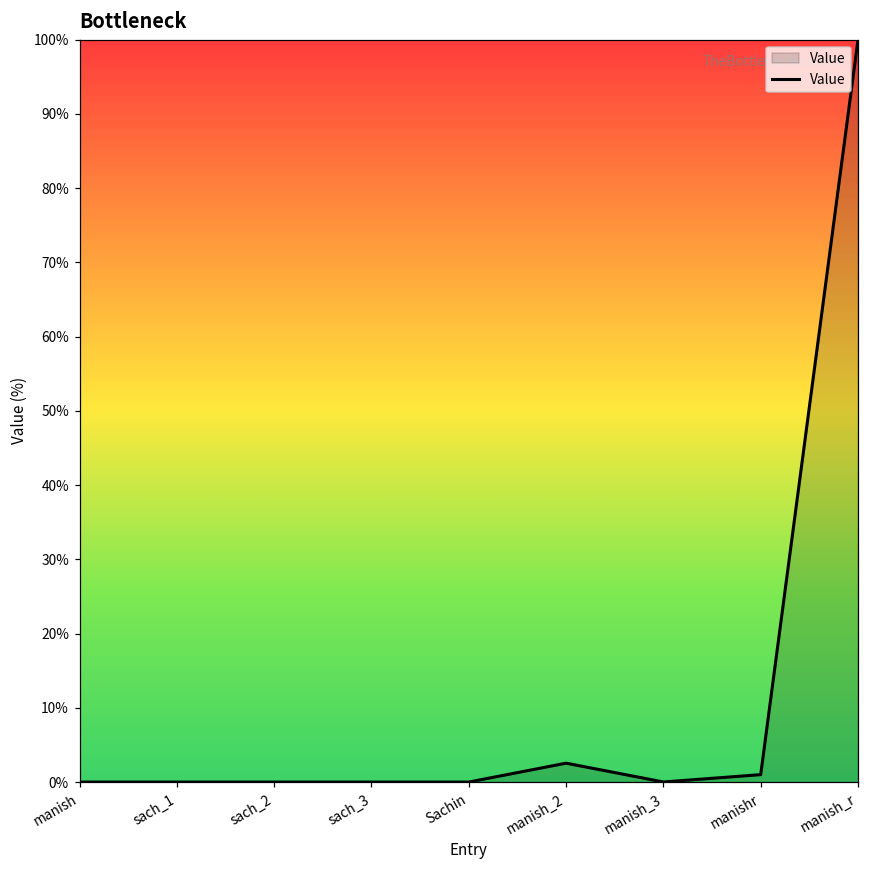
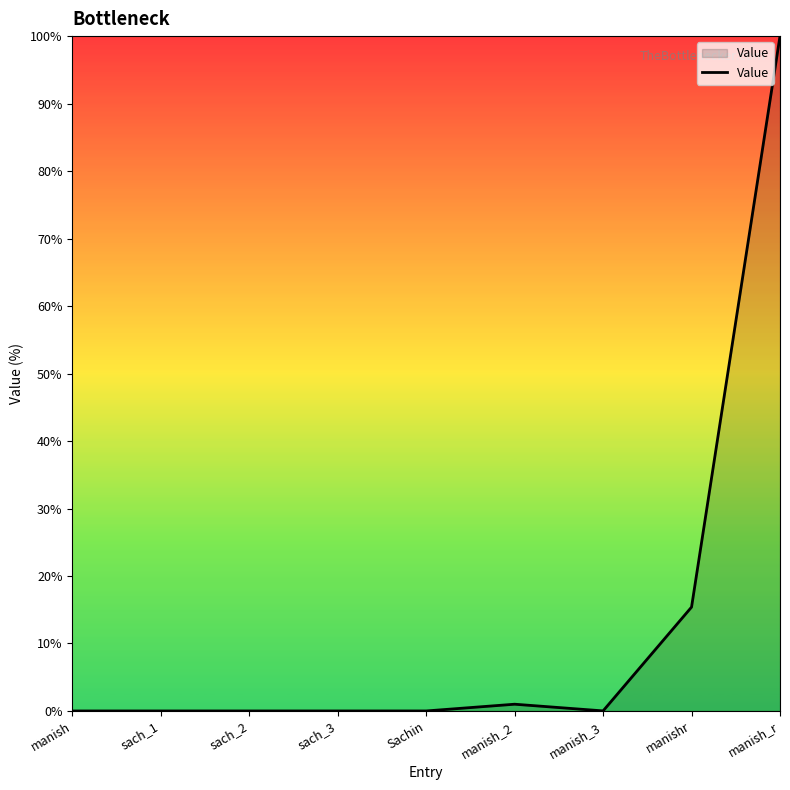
manish_2: 3% -> 1%
manishr: 1% -> 15%
